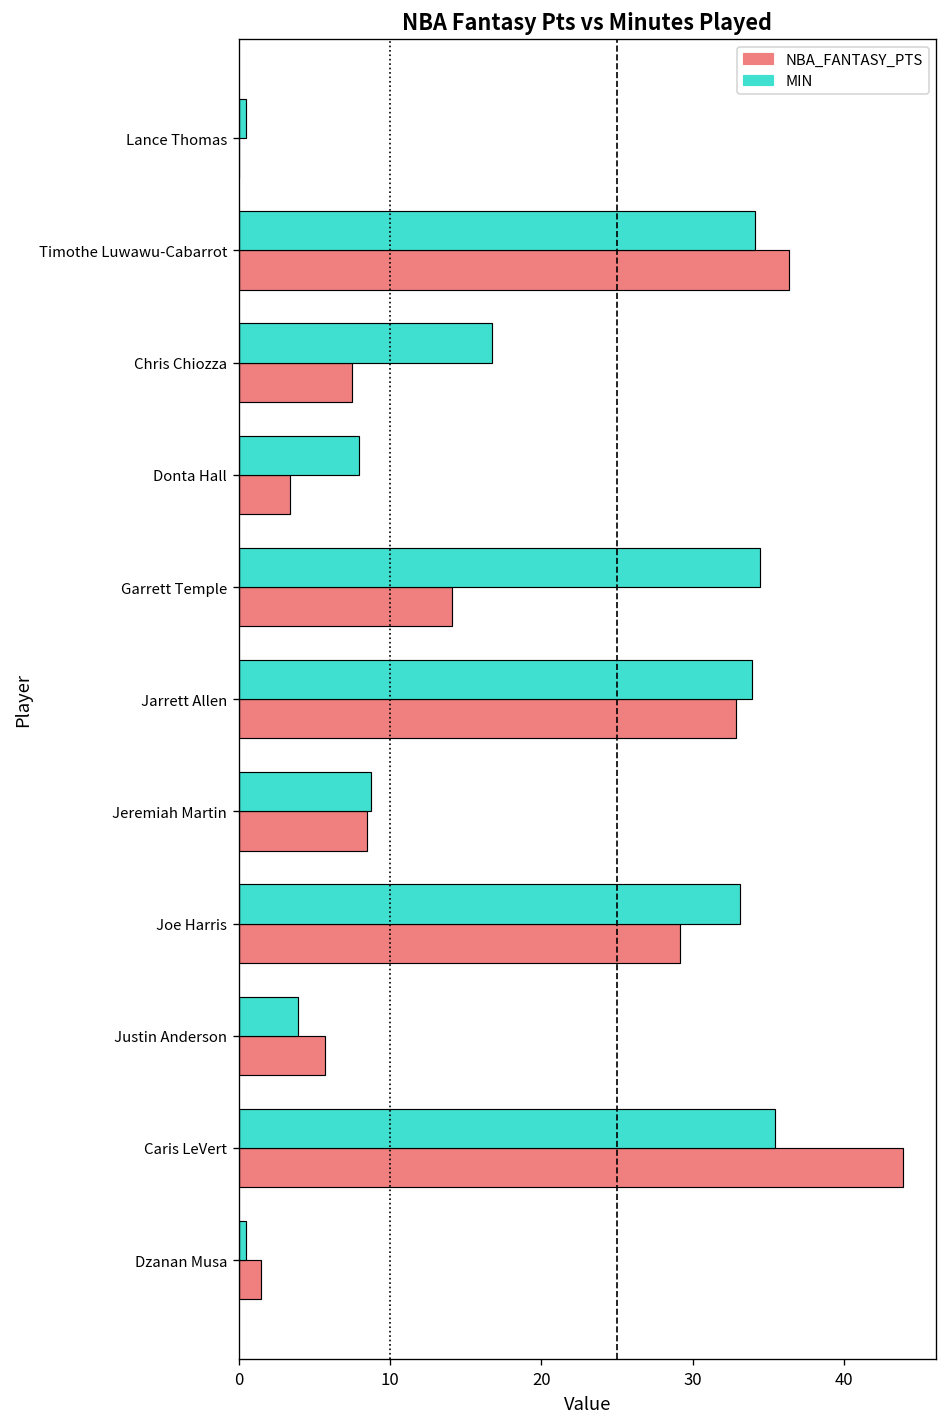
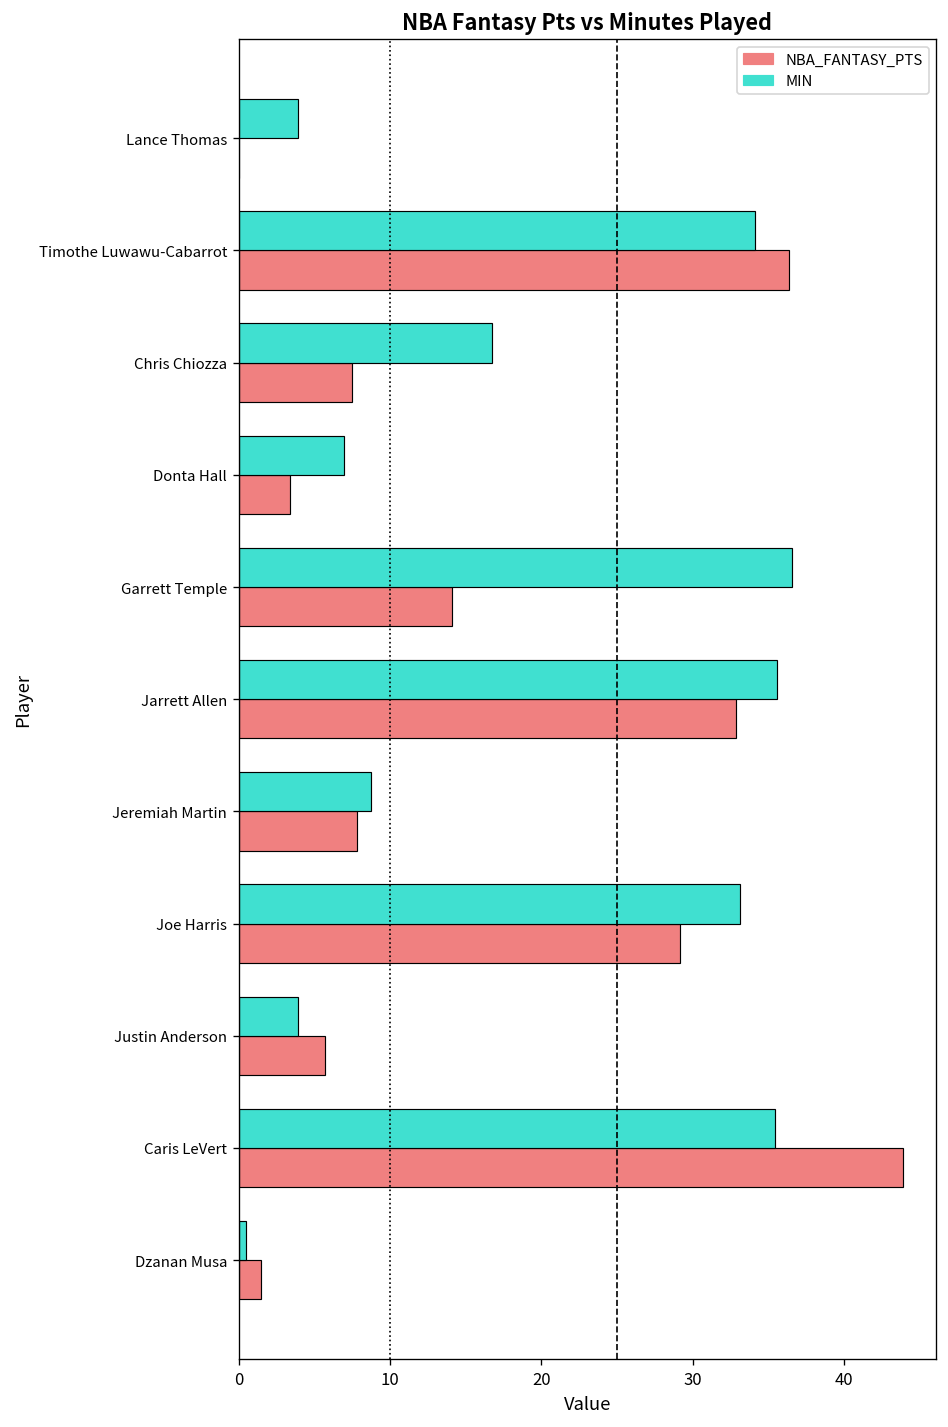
MIN, Lance Thomas: 0.5 -> 3.9
MIN, Donta Hall: 7.9 -> 7.0
MIN, Garrett Temple: 34.5 -> 36.6
MIN, Jarrett Allen: 34.0 -> 35.6
NBA_FANTASY_PTS, Jeremiah Martin: 8.5 -> 7.8
